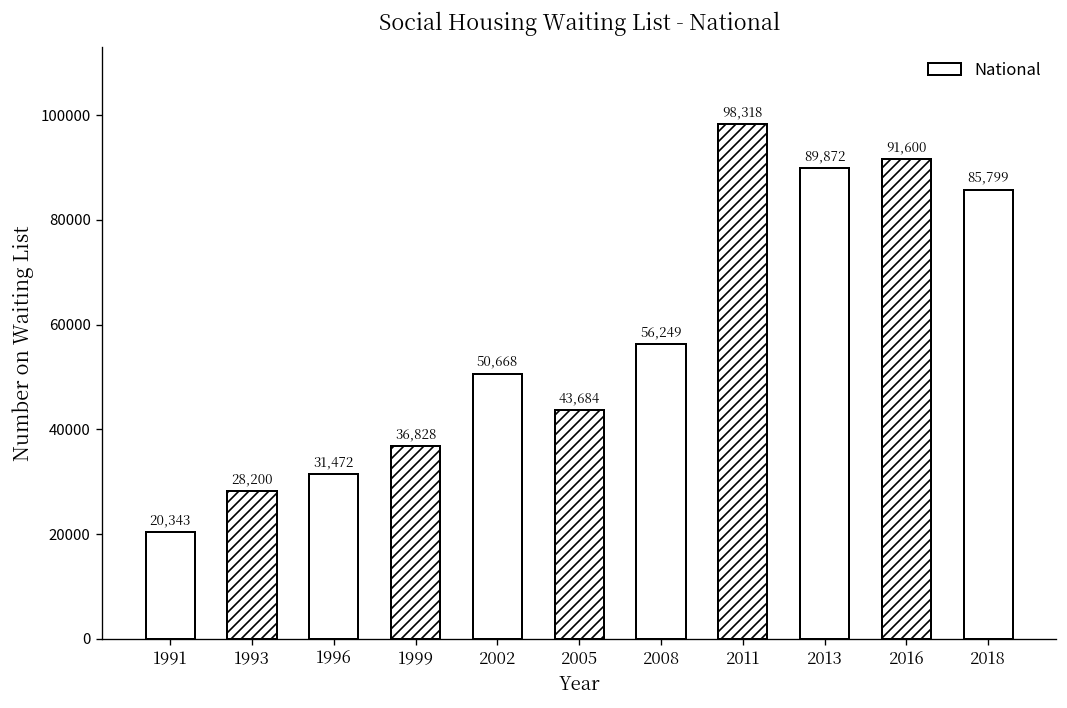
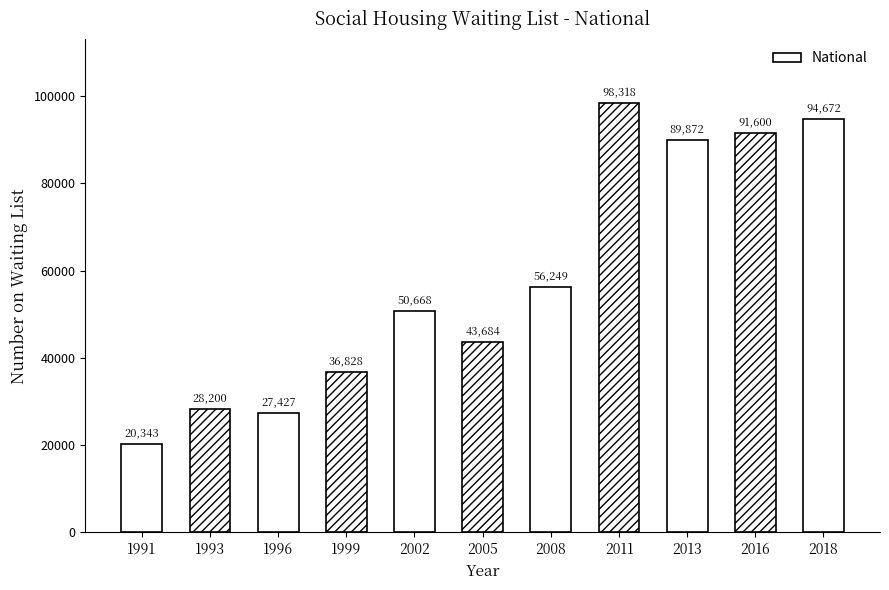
1996: 31,472 -> 27,427
2018: 85,799 -> 94,672
